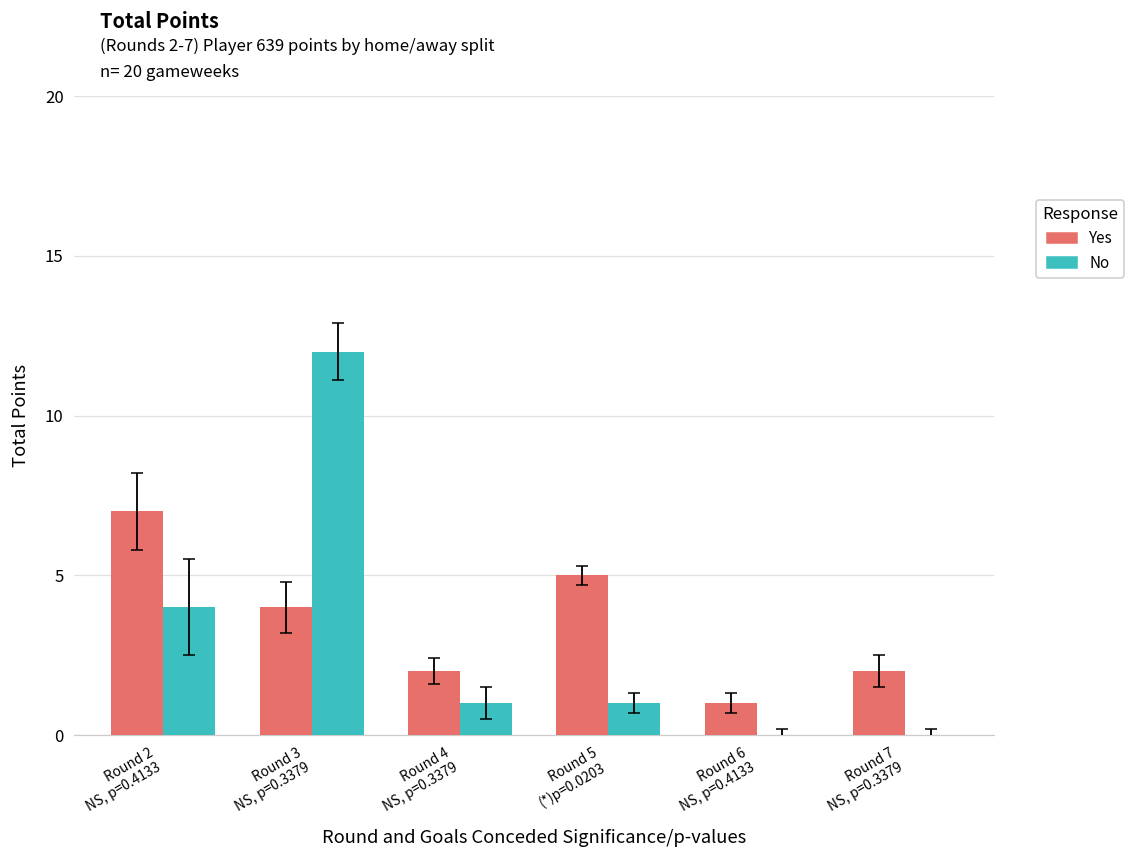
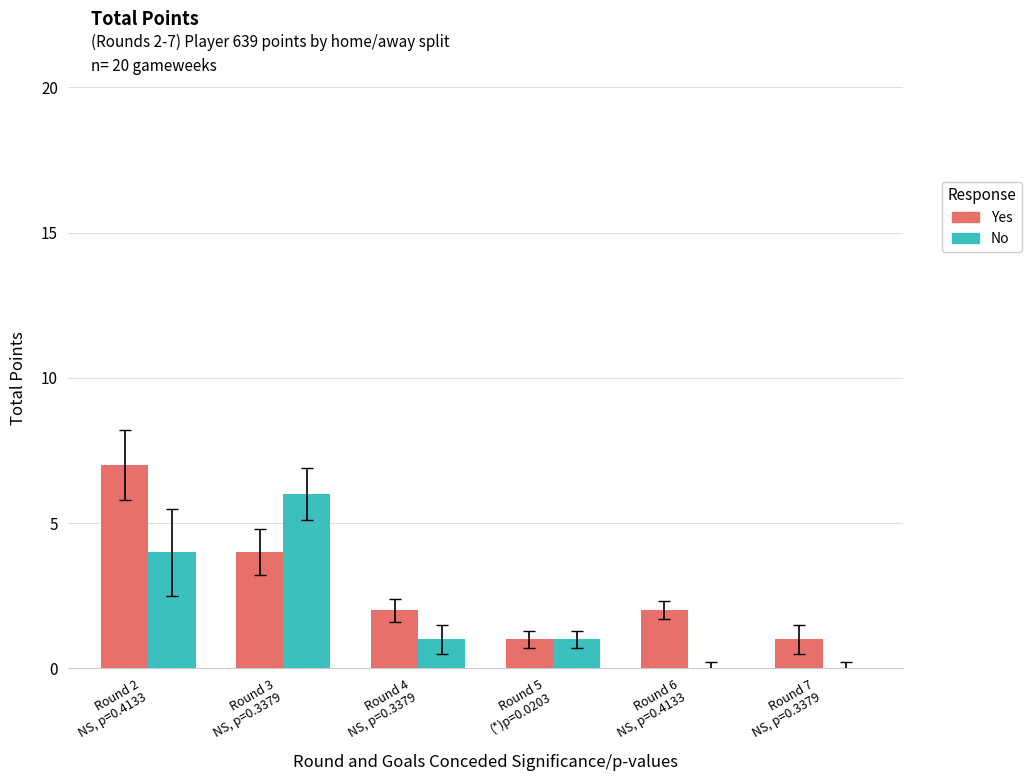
No, Round 3 NS, p=0.3379: 12 -> 6
Yes, Round 5 (*)p=0.0203: 5 -> 1
Yes, Round 6 NS, p=0.4133: 1 -> 2
Yes, Round 7 NS, p=0.3379: 2 -> 1
